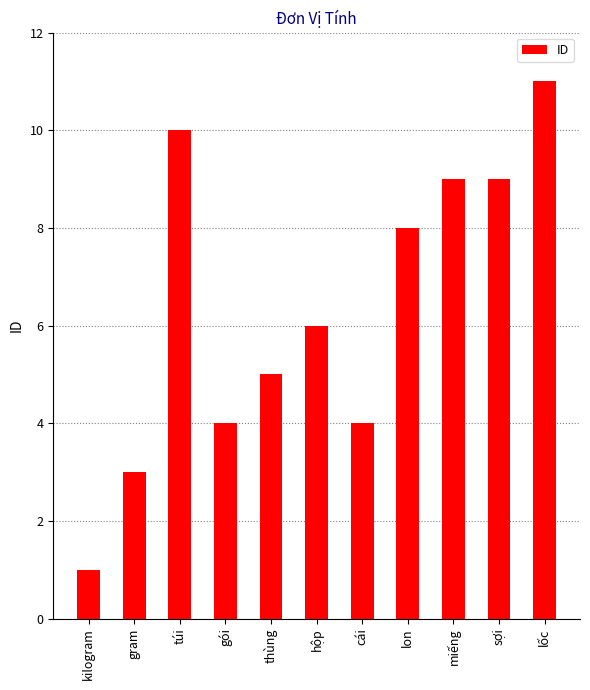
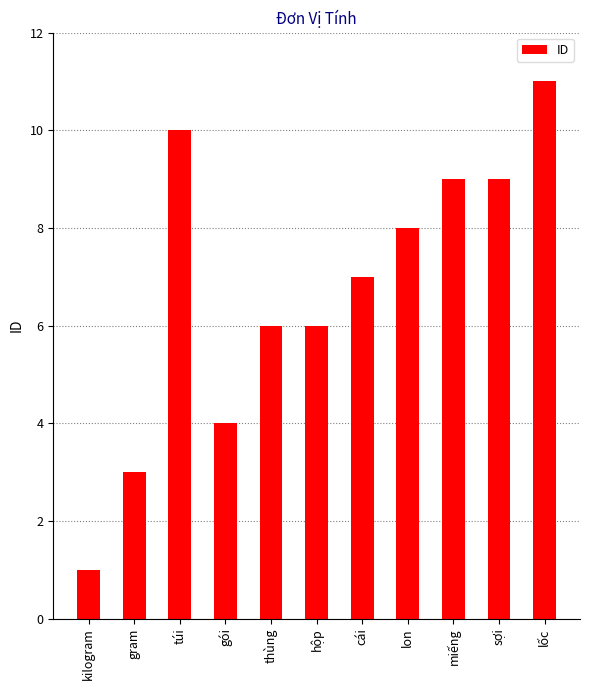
thùng: 5 -> 6
cái: 4 -> 7
